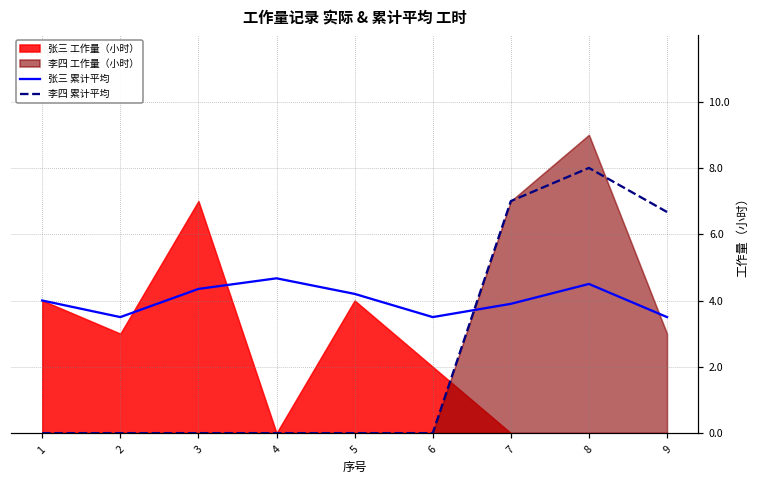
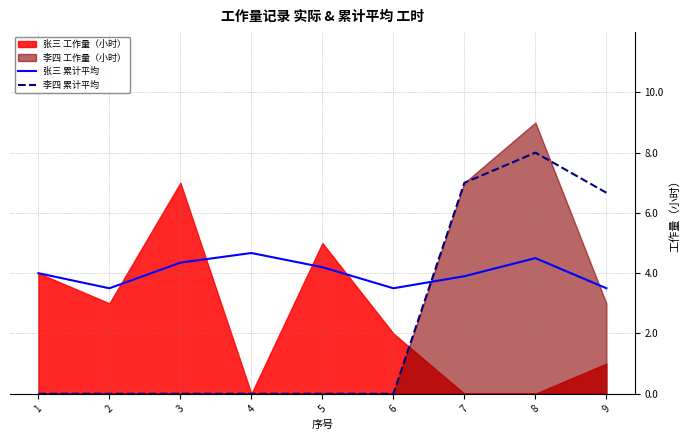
张三 工作量（小时）, 5: 4 -> 5
张三 工作量（小时）, 9: 0 -> 1
